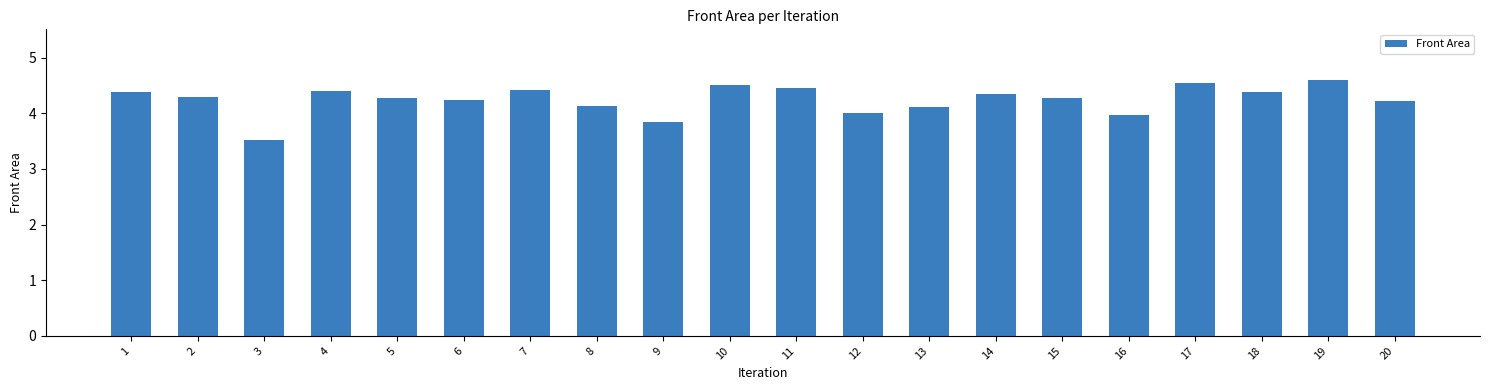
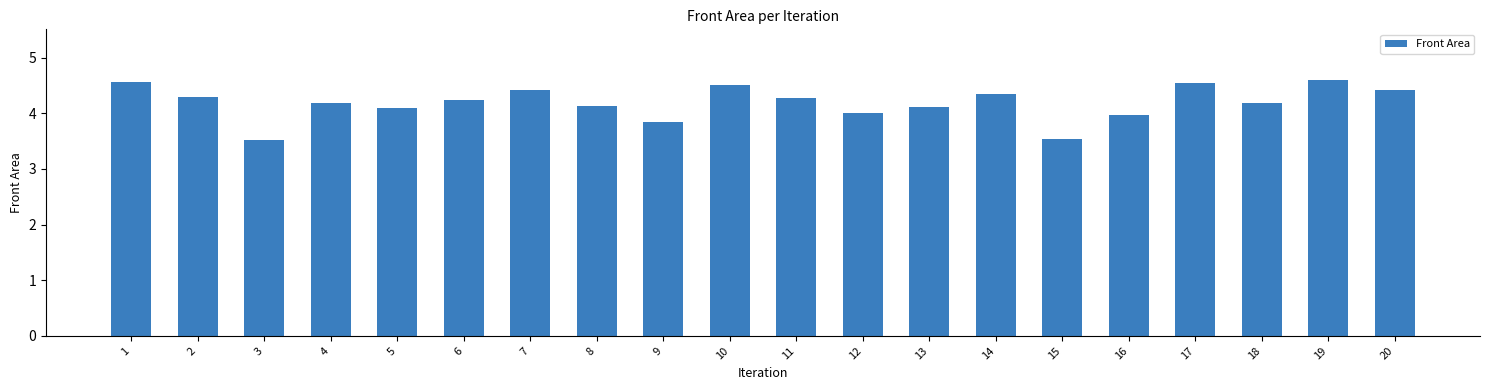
1: 4.4 -> 4.6
4: 4.4 -> 4.2
5: 4.3 -> 4.1
11: 4.5 -> 4.3
15: 4.3 -> 3.5
18: 4.4 -> 4.2
20: 4.2 -> 4.4
